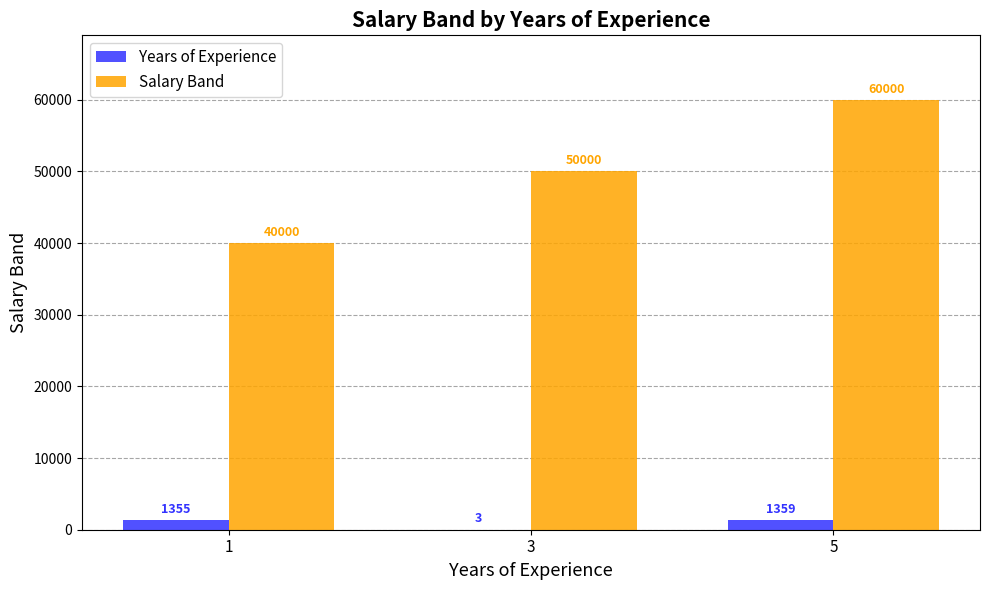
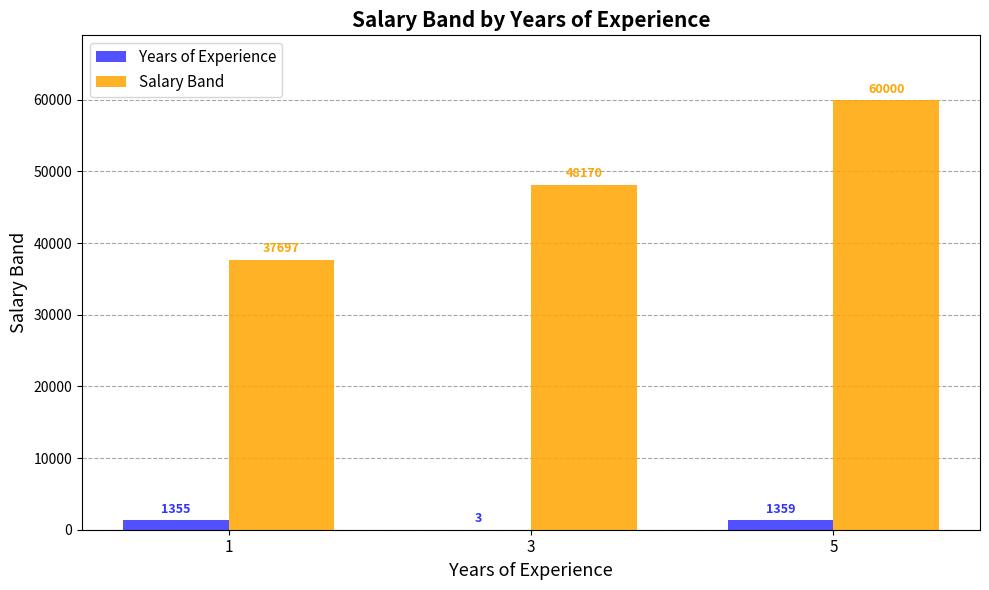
Salary Band, 1: 40000 -> 37697
Salary Band, 3: 50000 -> 48170
